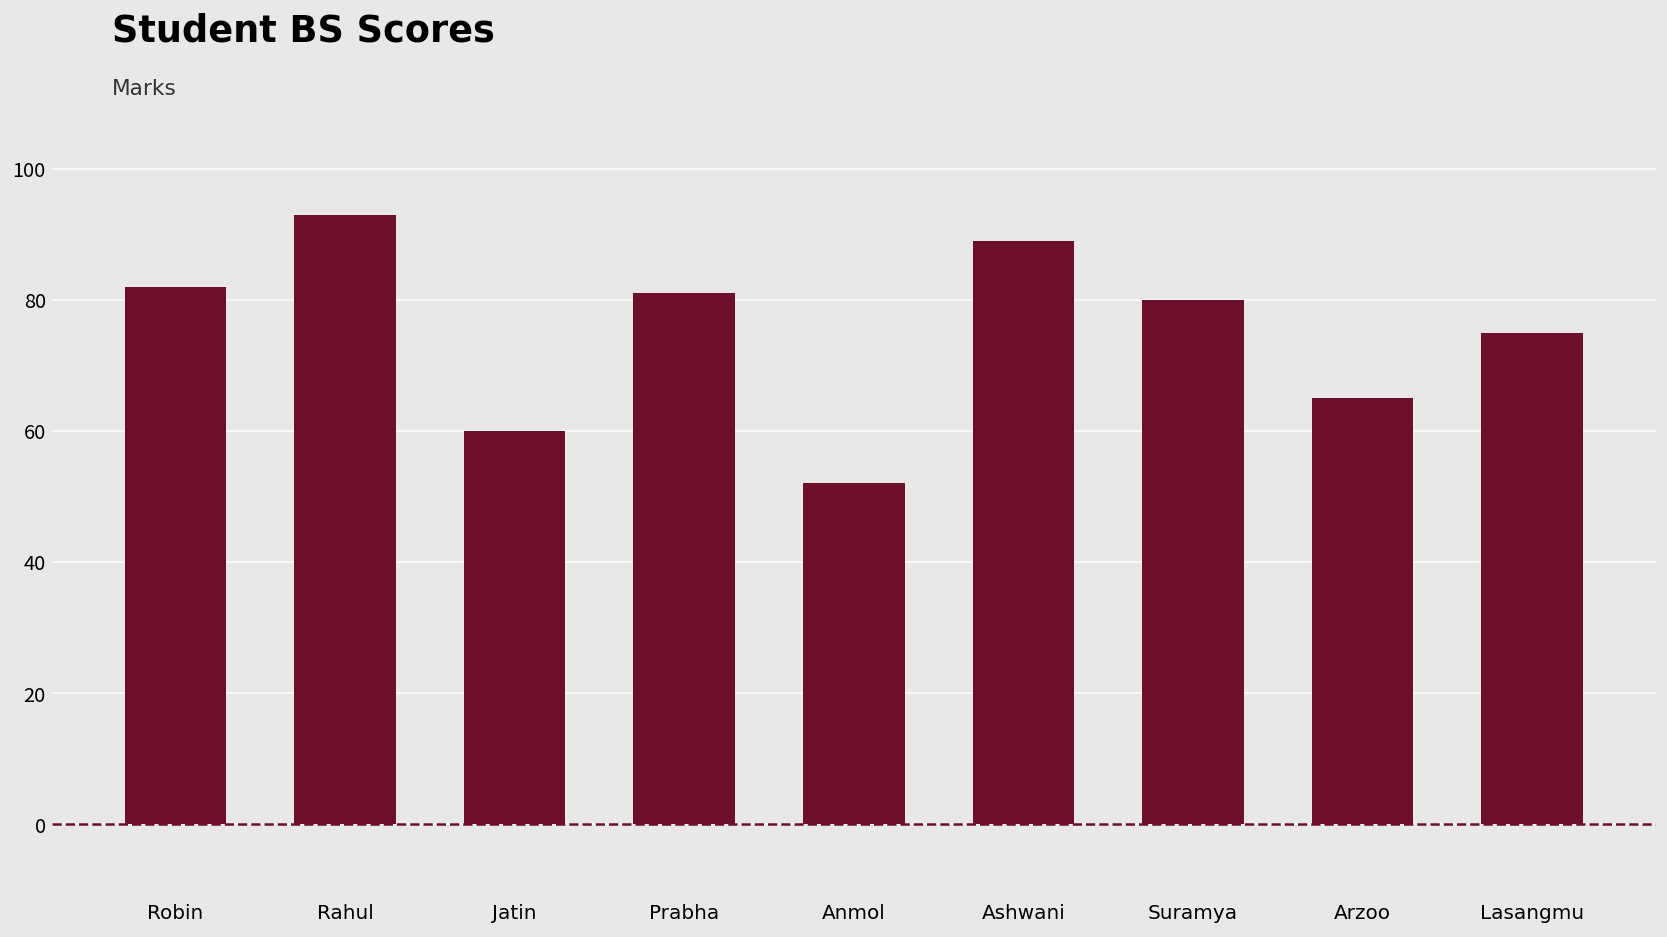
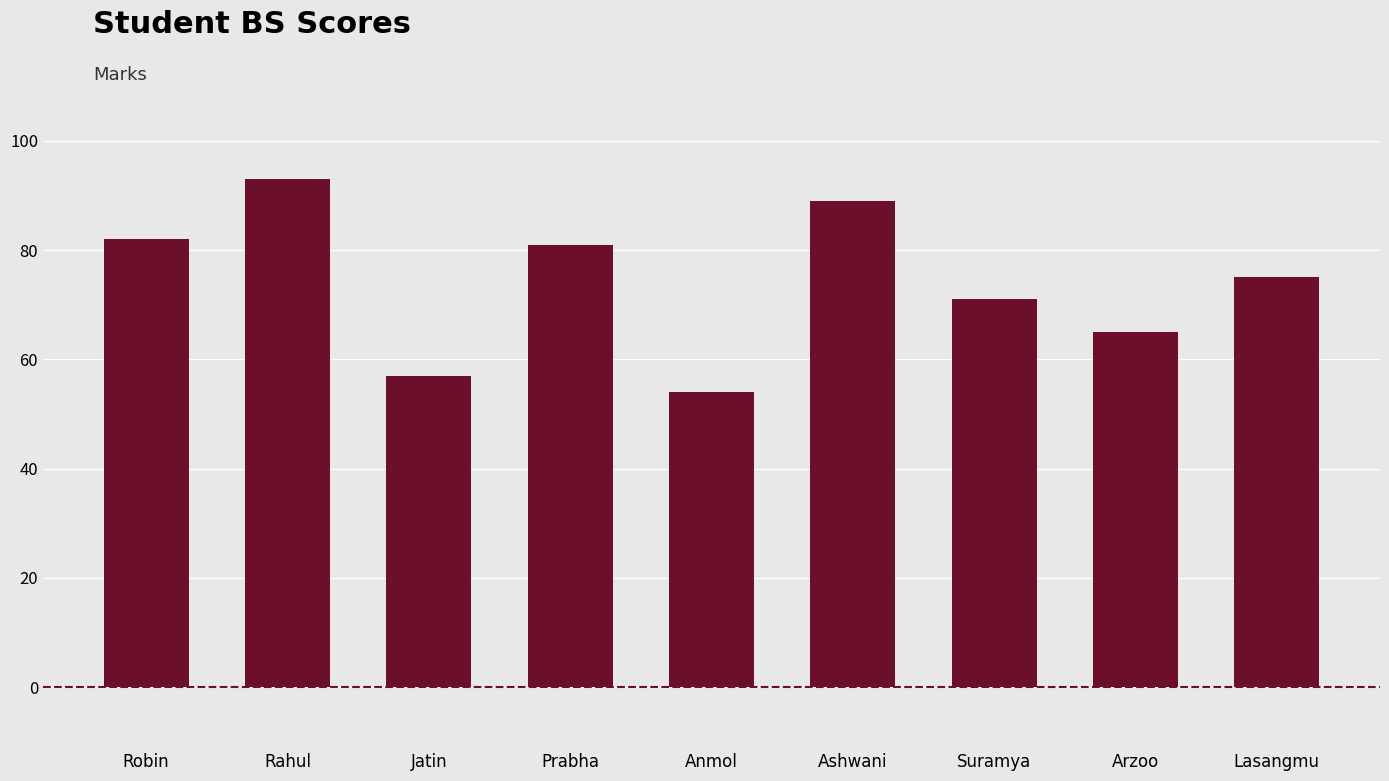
Jatin: 60 -> 57
Anmol: 52 -> 54
Suramya: 80 -> 71
